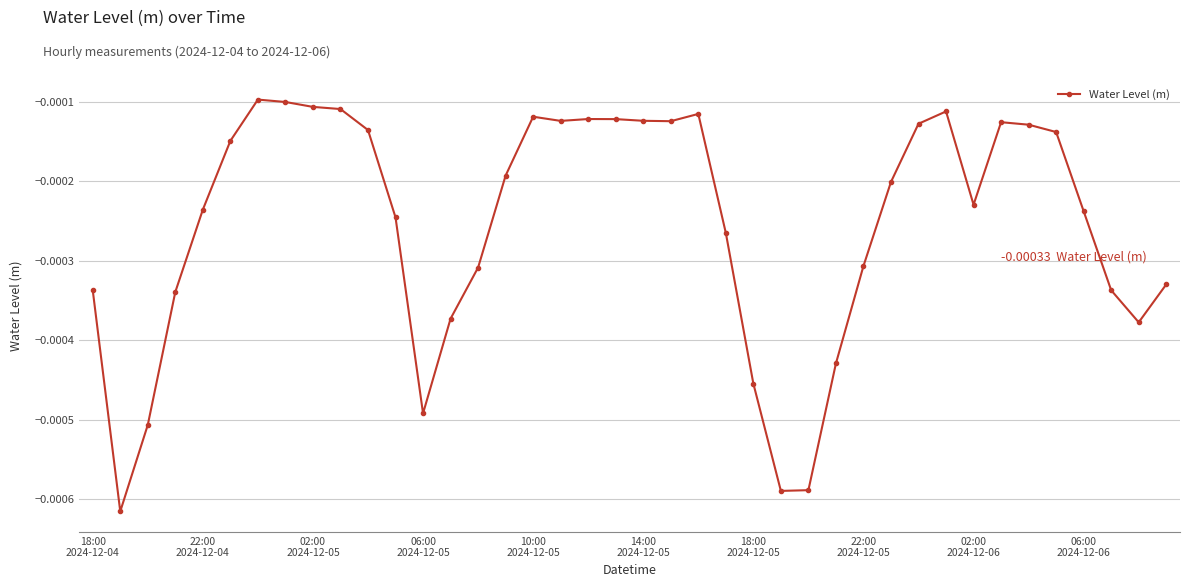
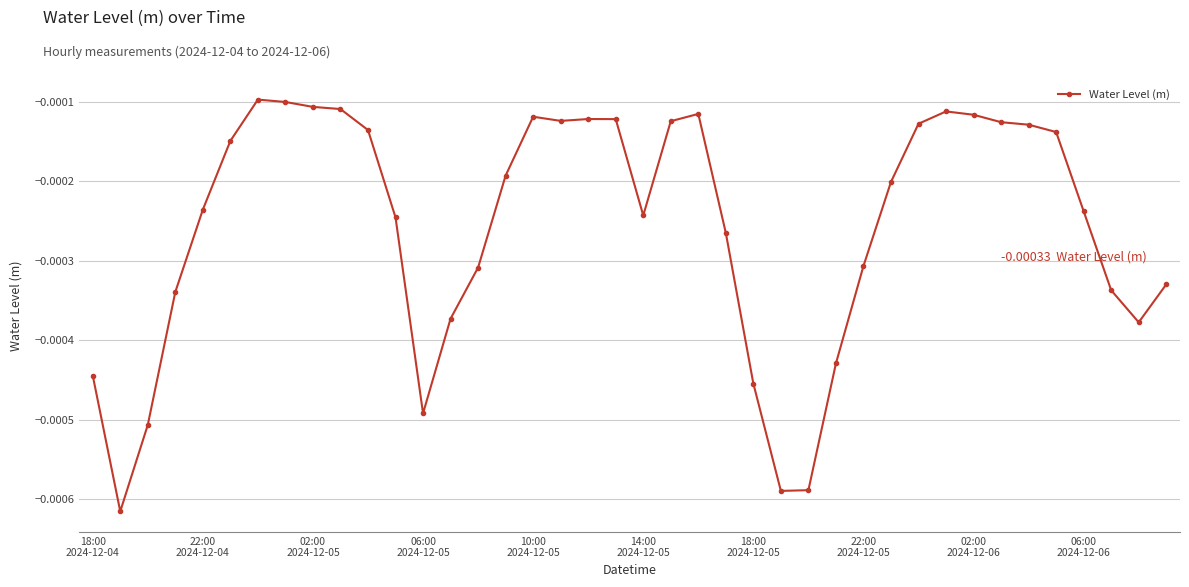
18:00 2024-12-04: -0.00034 -> -0.00044
14:00 2024-12-05: -0.00012 -> -0.00024
02:00 2024-12-06: -0.00023 -> -0.00012
